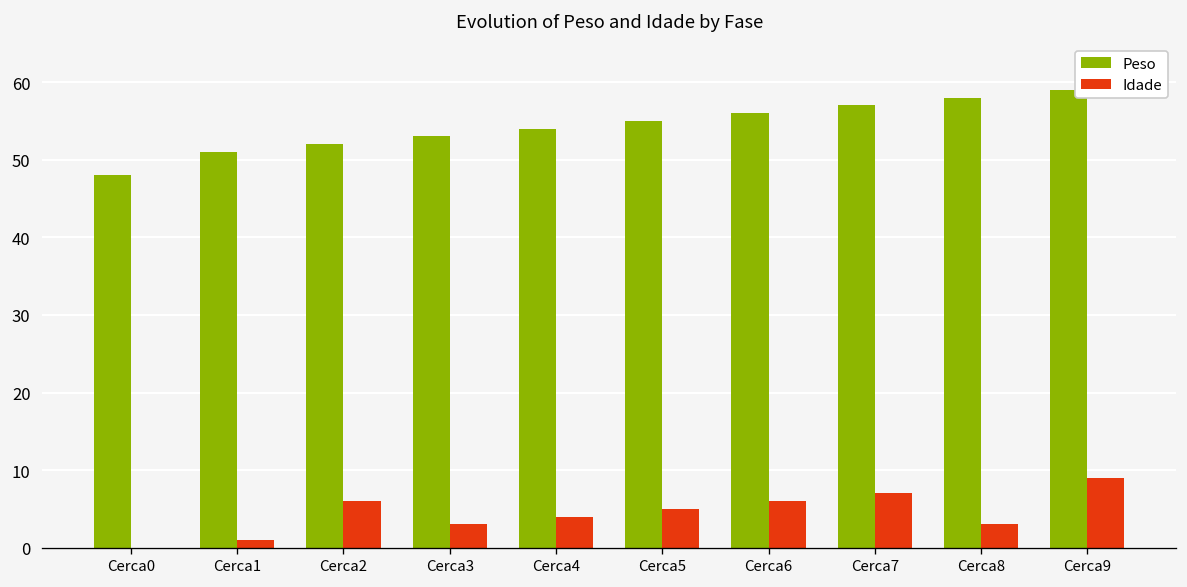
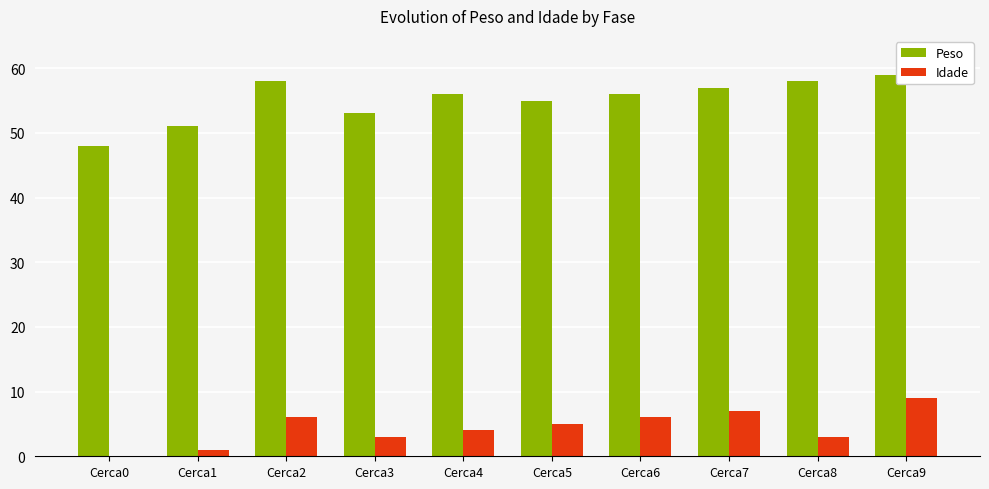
Peso, Cerca2: 52 -> 58
Peso, Cerca4: 54 -> 56
